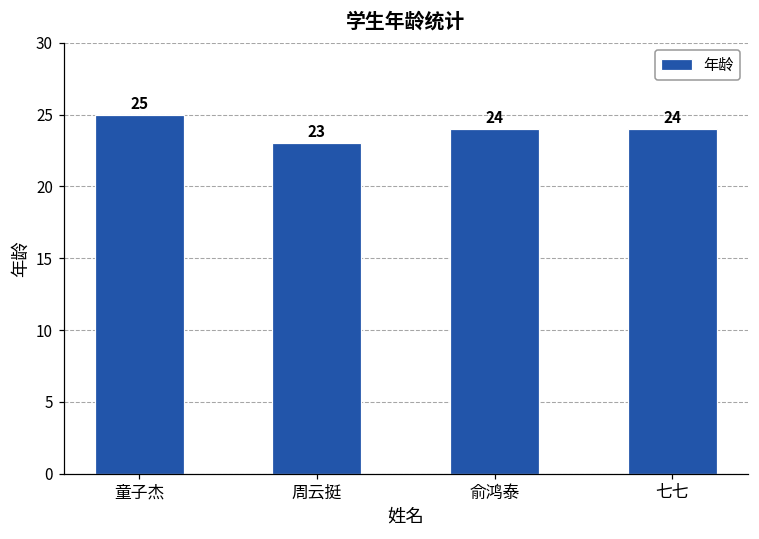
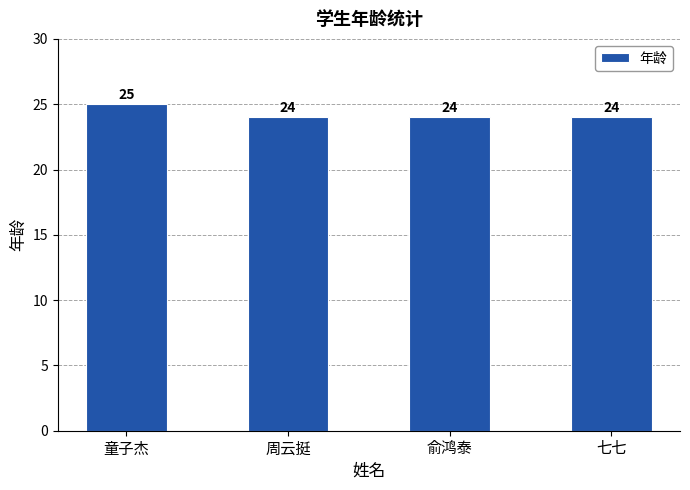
周云挺: 23 -> 24
